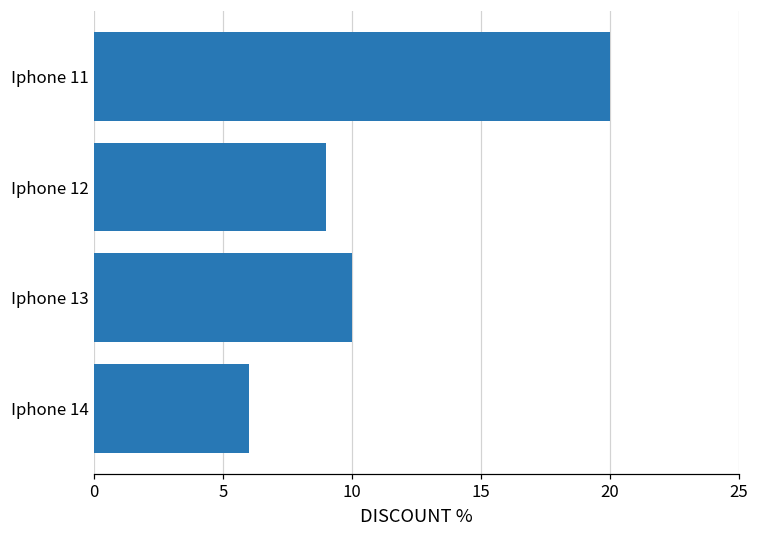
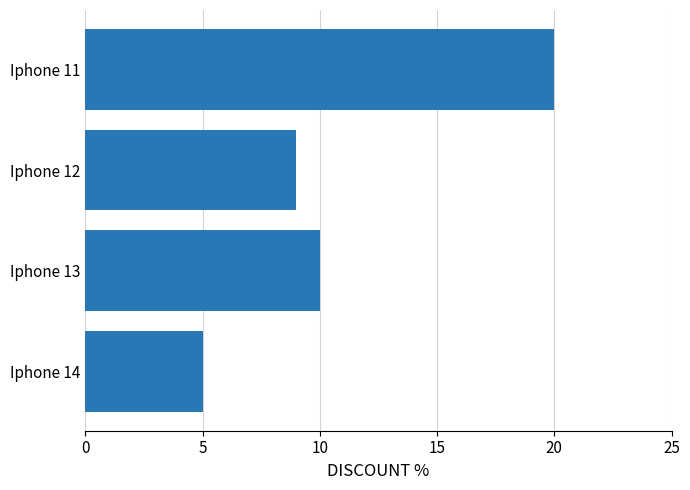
Iphone 14: 6 -> 5
